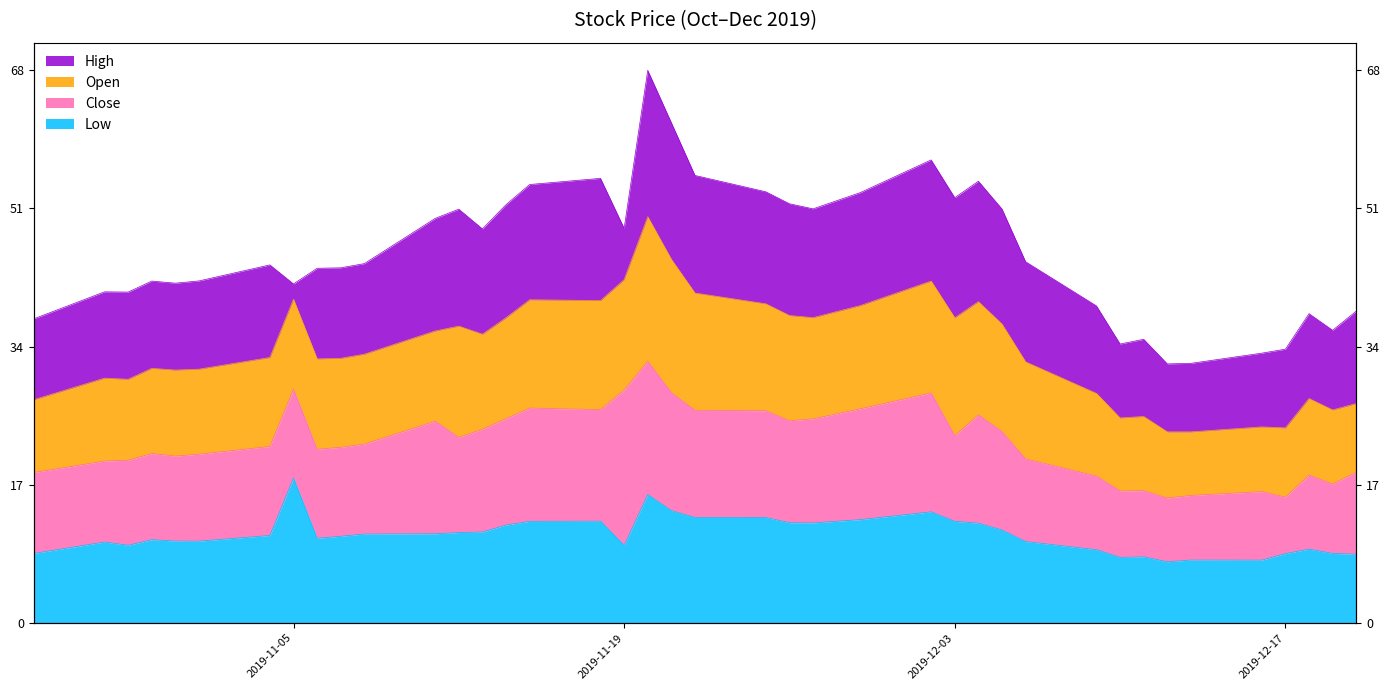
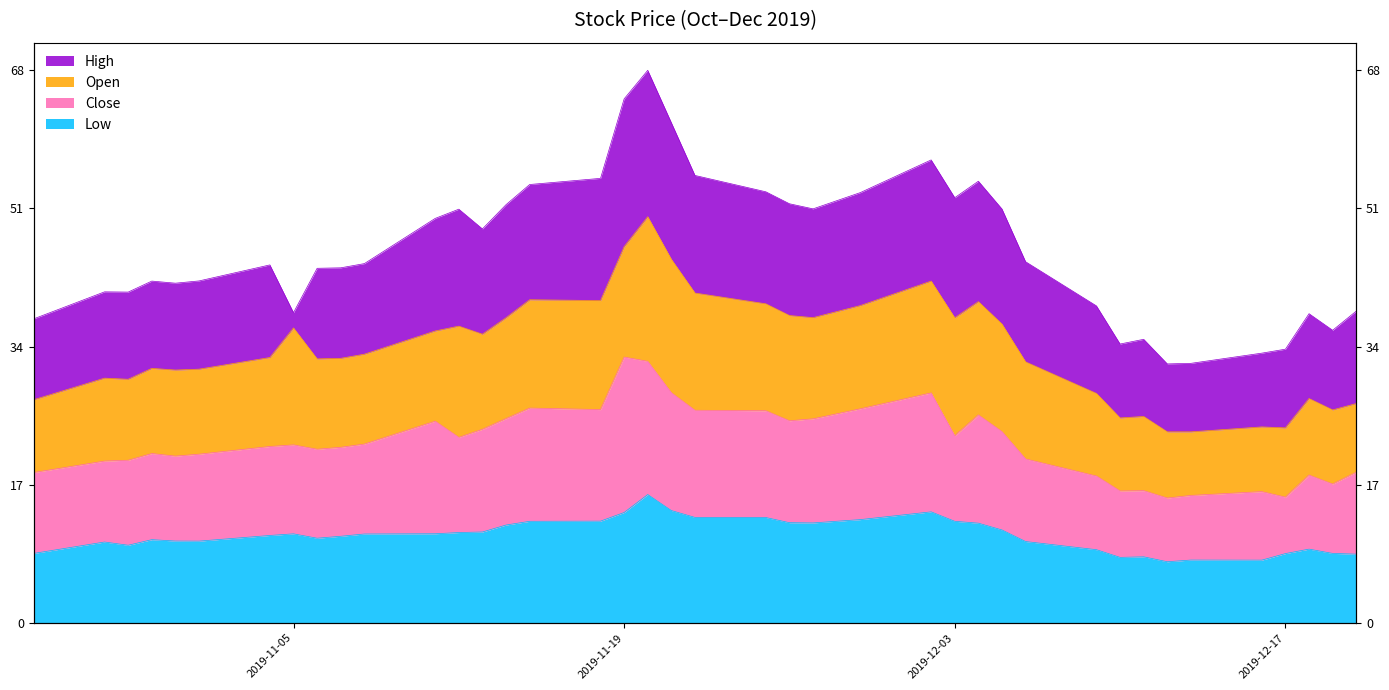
Low, 2019-11-05: 18 -> 11
Open, 2019-11-05: 11 -> 14
Low, 2019-11-19: 10 -> 14
High, 2019-11-19: 6 -> 18
